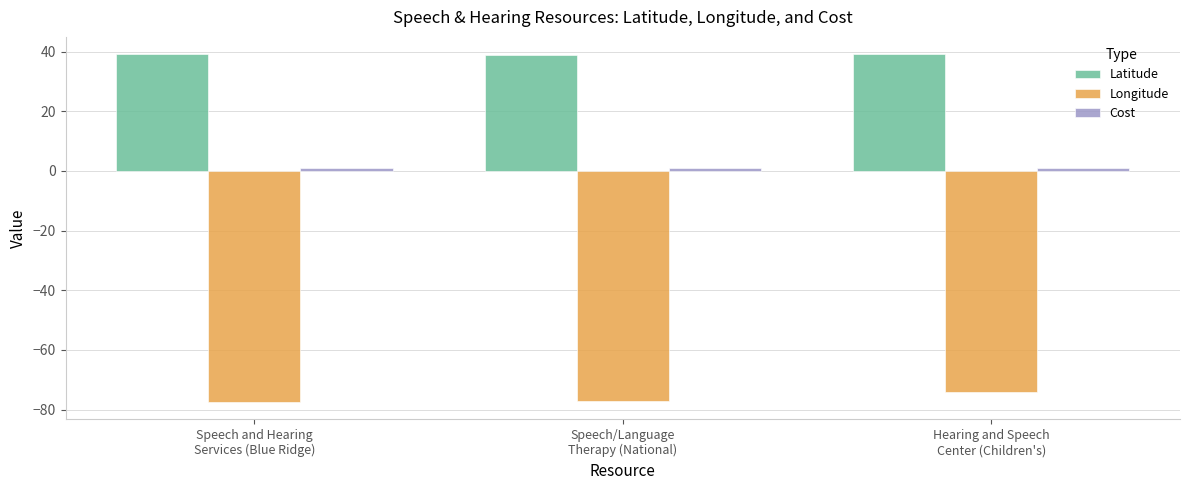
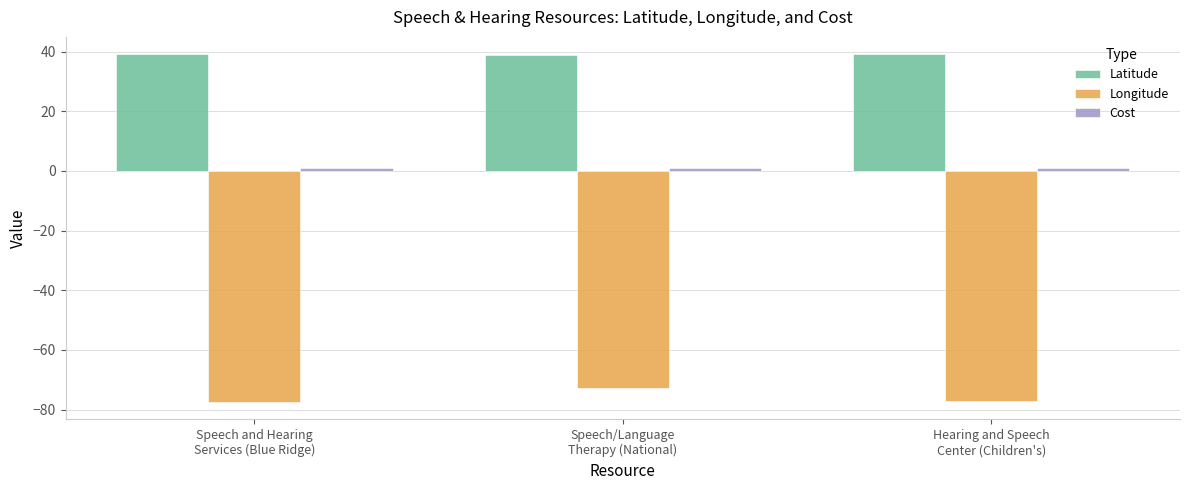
Longitude, Speech/Language Therapy (National): -77 -> -73
Longitude, Hearing and Speech Center (Children's): -74 -> -77
